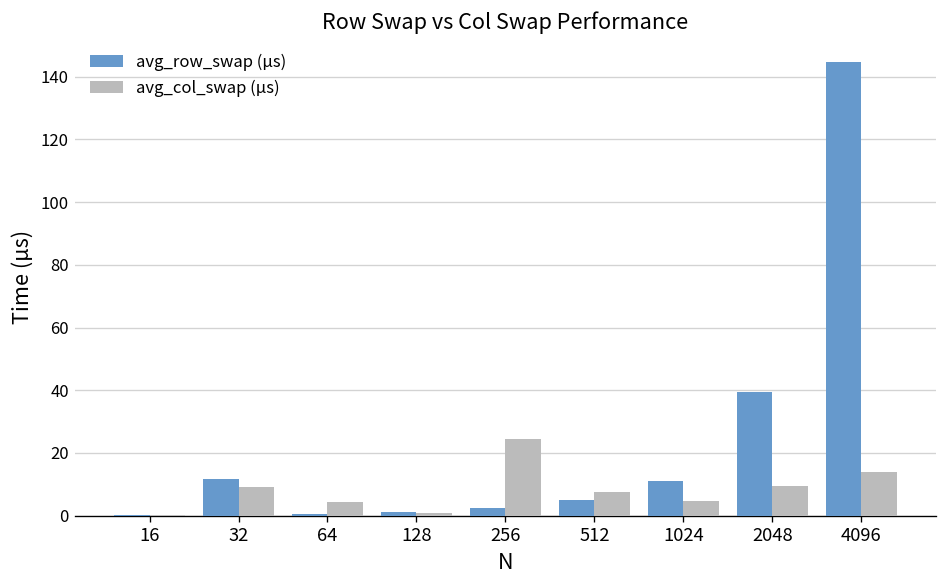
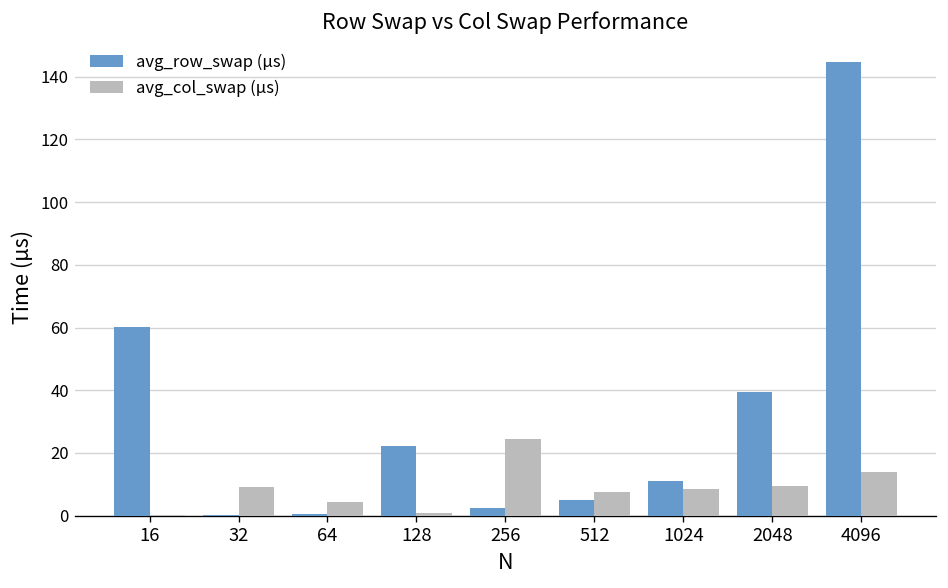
avg_row_swap (μs), 16: 0 -> 60
avg_row_swap (μs), 32: 12 -> 0
avg_row_swap (μs), 128: 1 -> 22
avg_col_swap (μs), 1024: 5 -> 9
